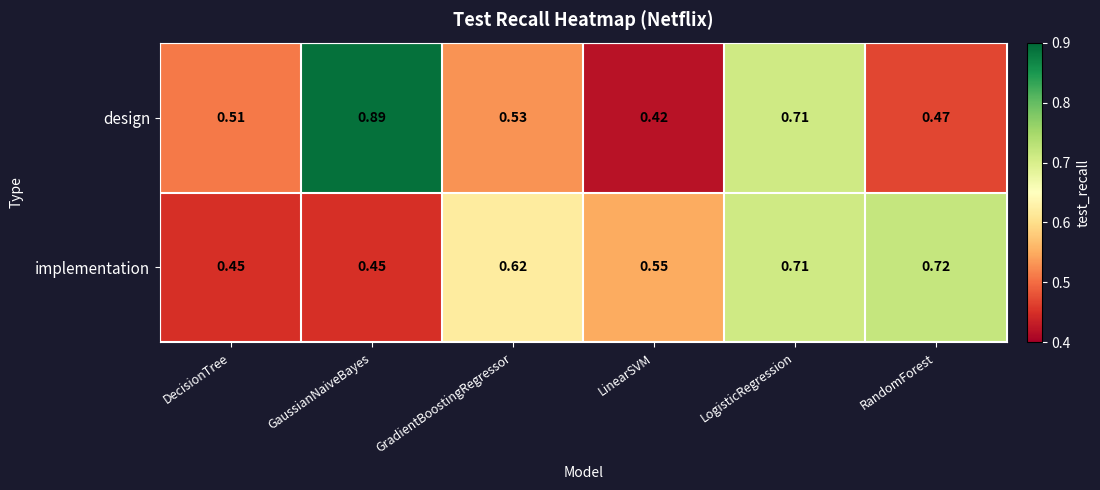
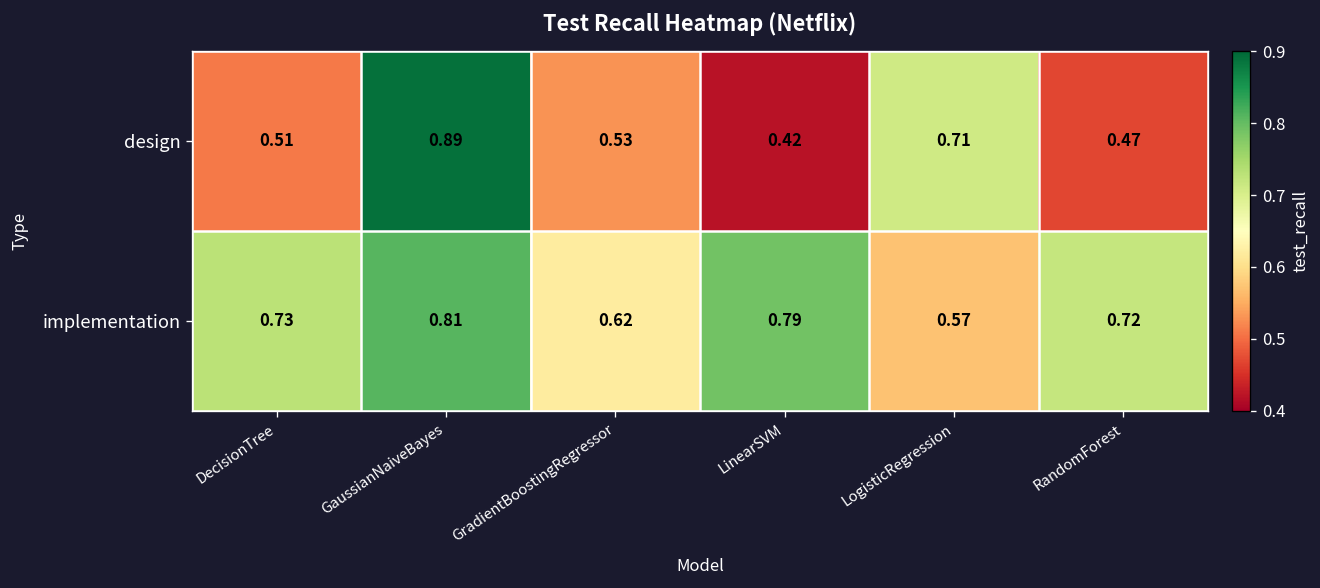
implementation, DecisionTree: 0.45 -> 0.73
implementation, GaussianNaiveBayes: 0.45 -> 0.81
implementation, LinearSVM: 0.55 -> 0.79
implementation, LogisticRegression: 0.71 -> 0.57
